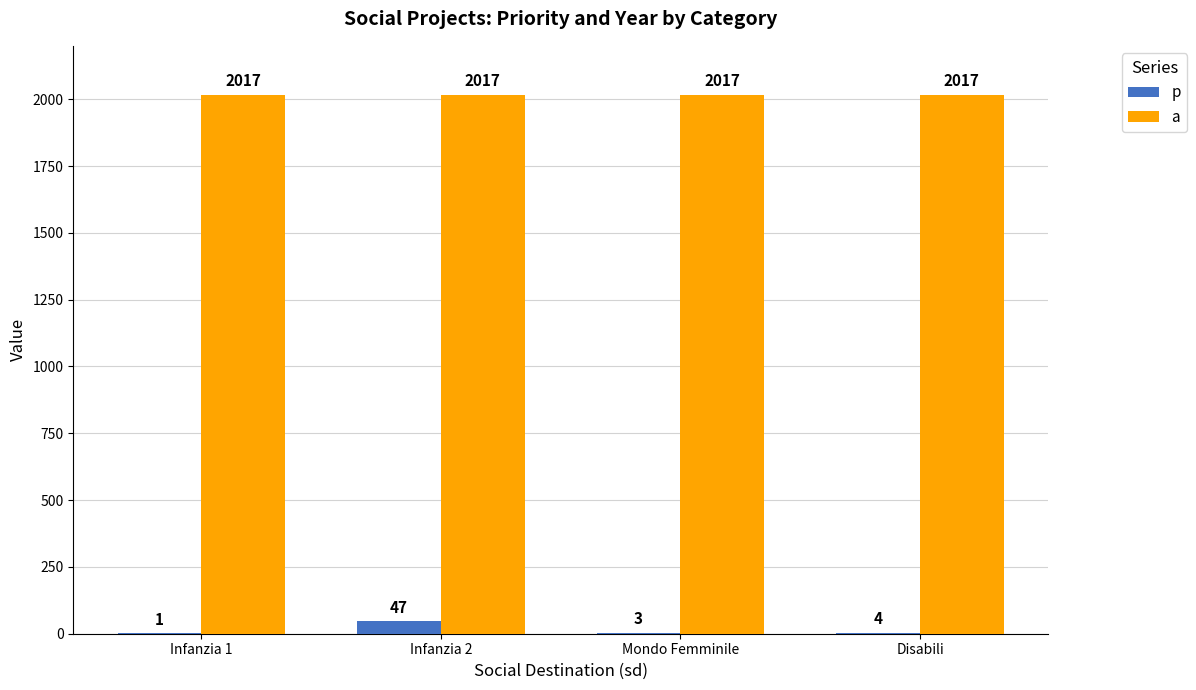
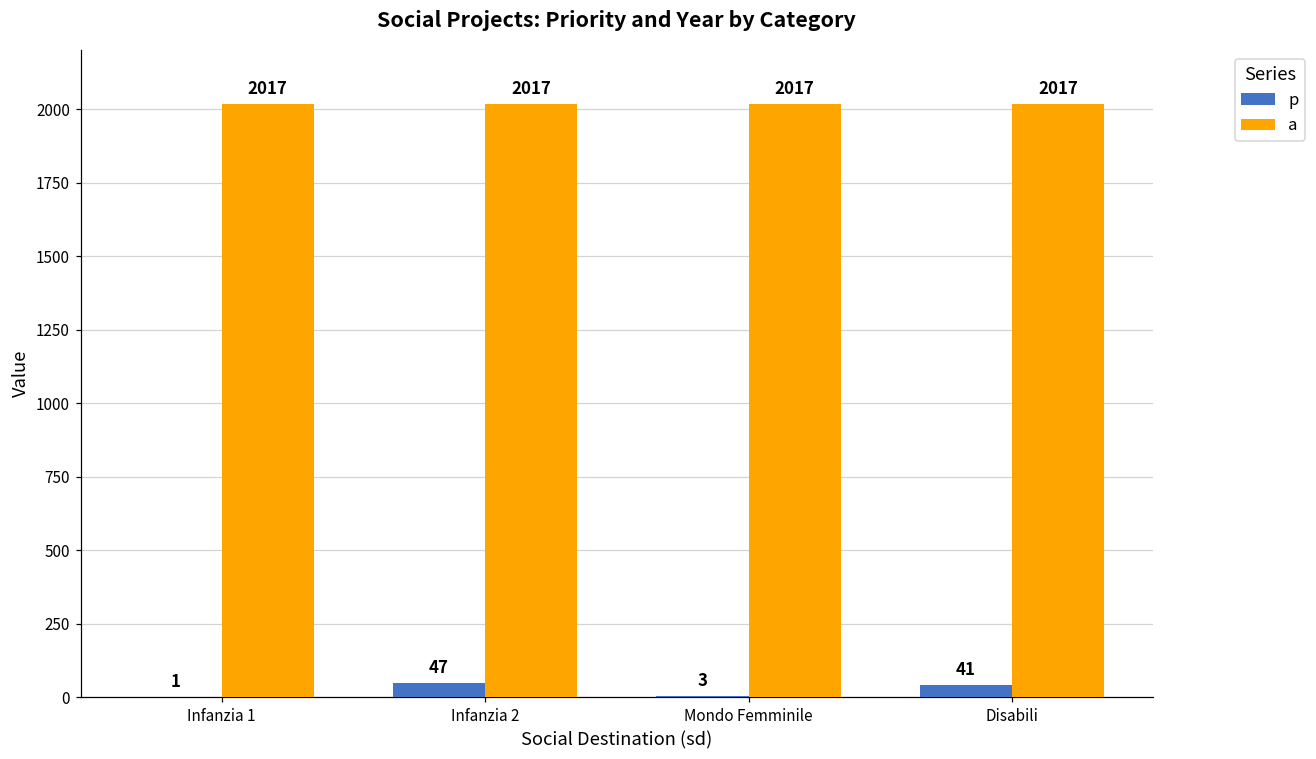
p, Disabili: 4 -> 41
